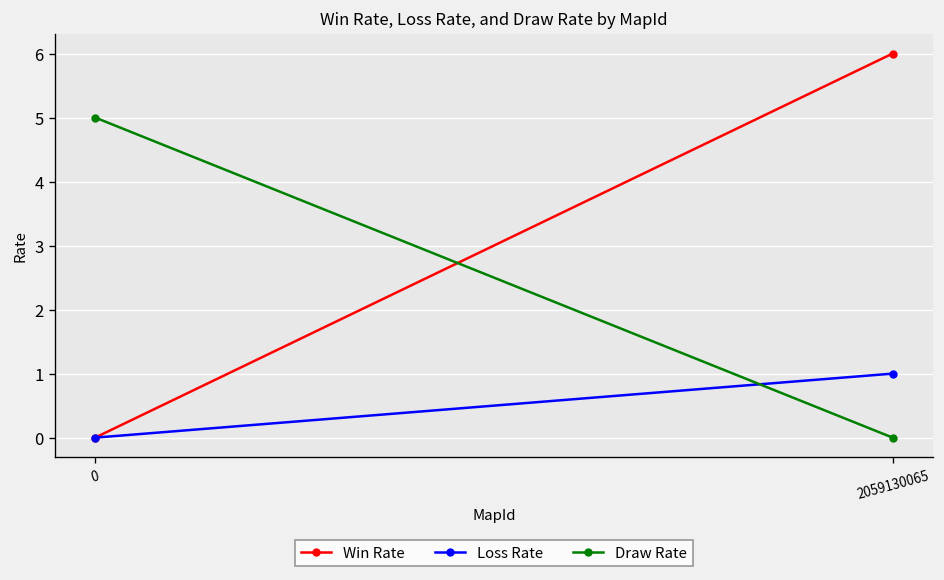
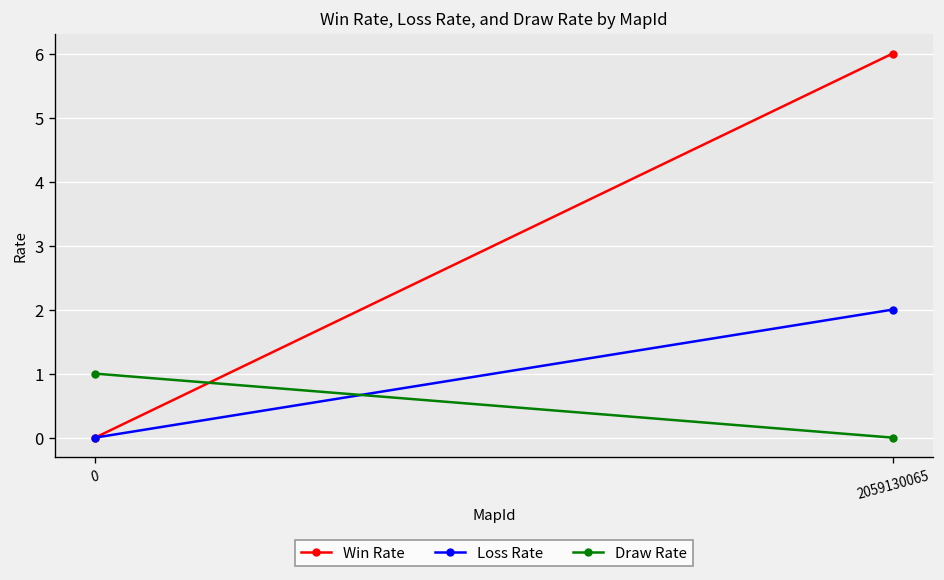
Draw Rate, 0: 5 -> 1
Loss Rate, 2059130065: 1 -> 2
